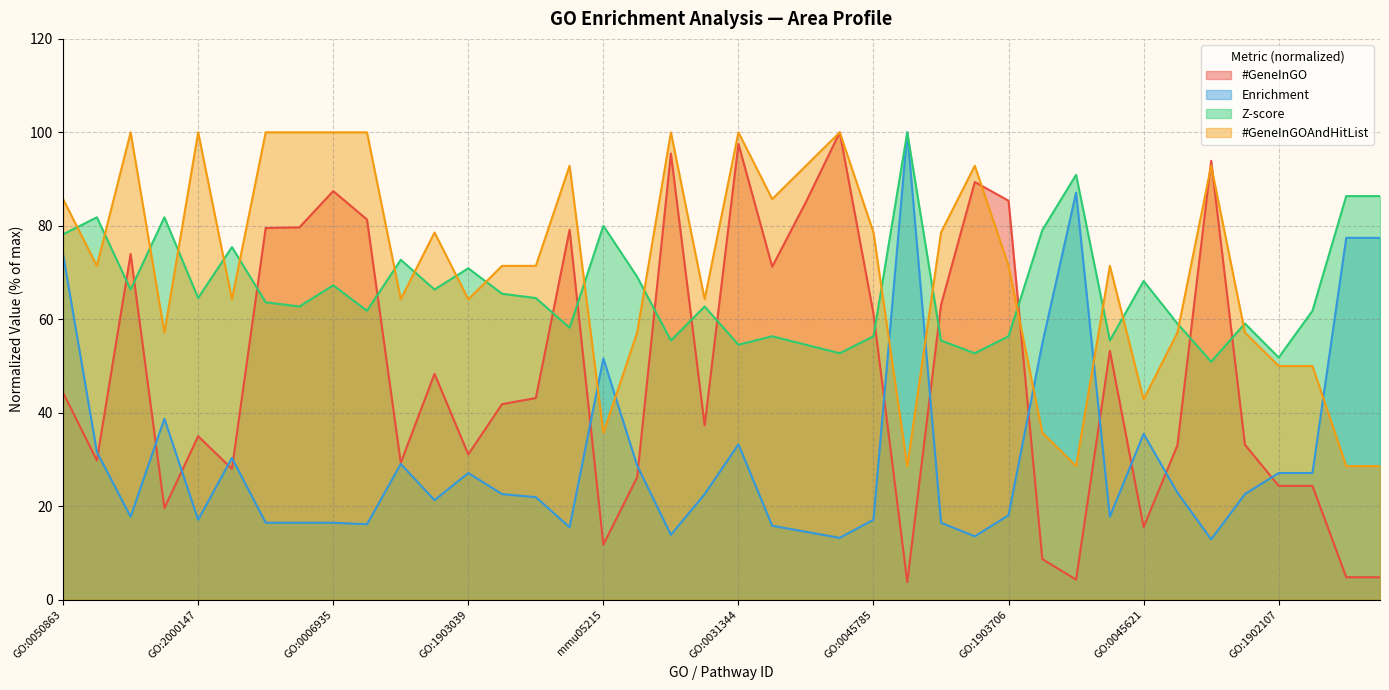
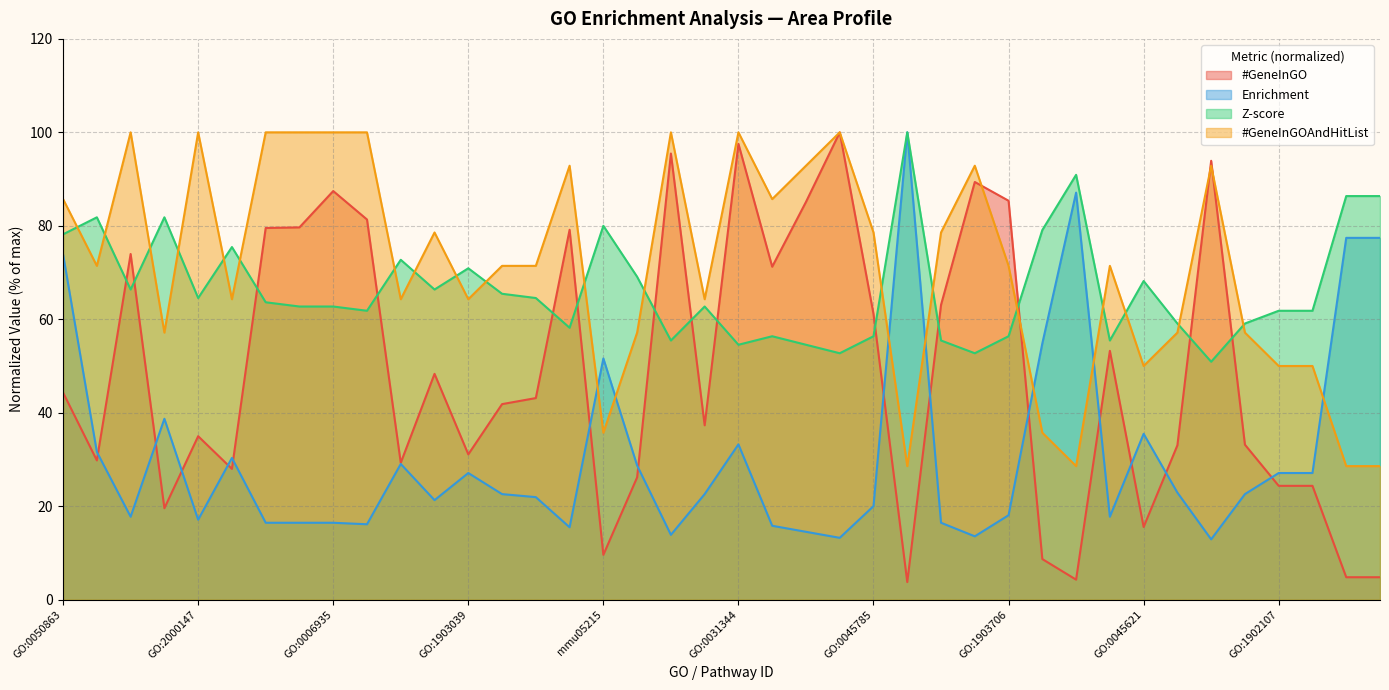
Z-score, GO:0006935: 67 -> 63
#GeneInGO, mmu05215: 12 -> 10
Enrichment, GO:0045785: 17 -> 20
#GeneInGOAndHitList, GO:0045621: 43 -> 50
Z-score, GO:1902107: 52 -> 62
